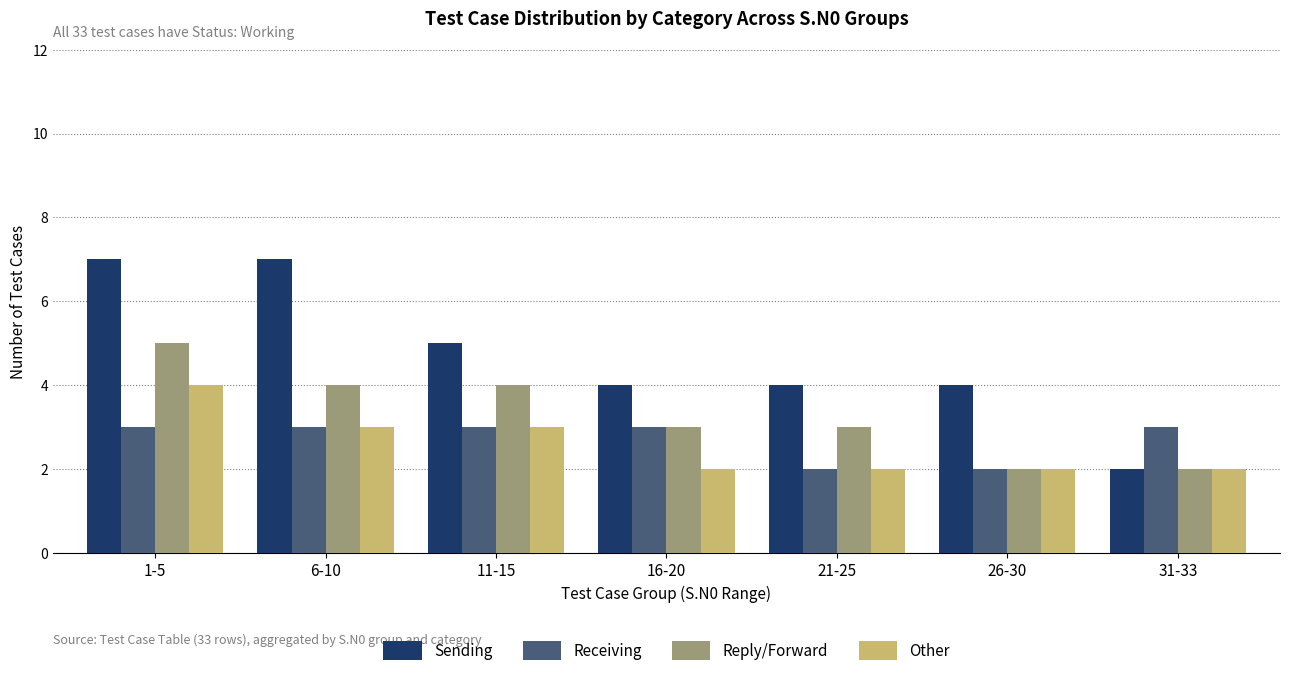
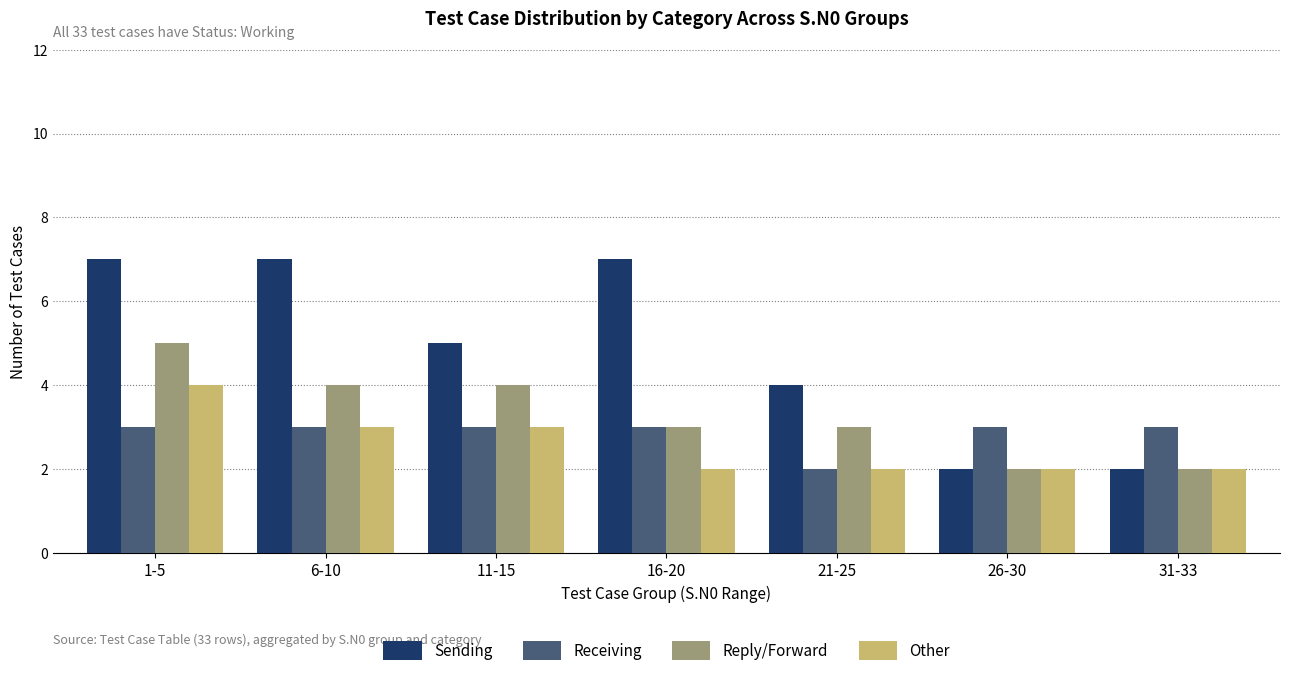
Sending, 16-20: 4 -> 7
Sending, 26-30: 4 -> 2
Receiving, 26-30: 2 -> 3
